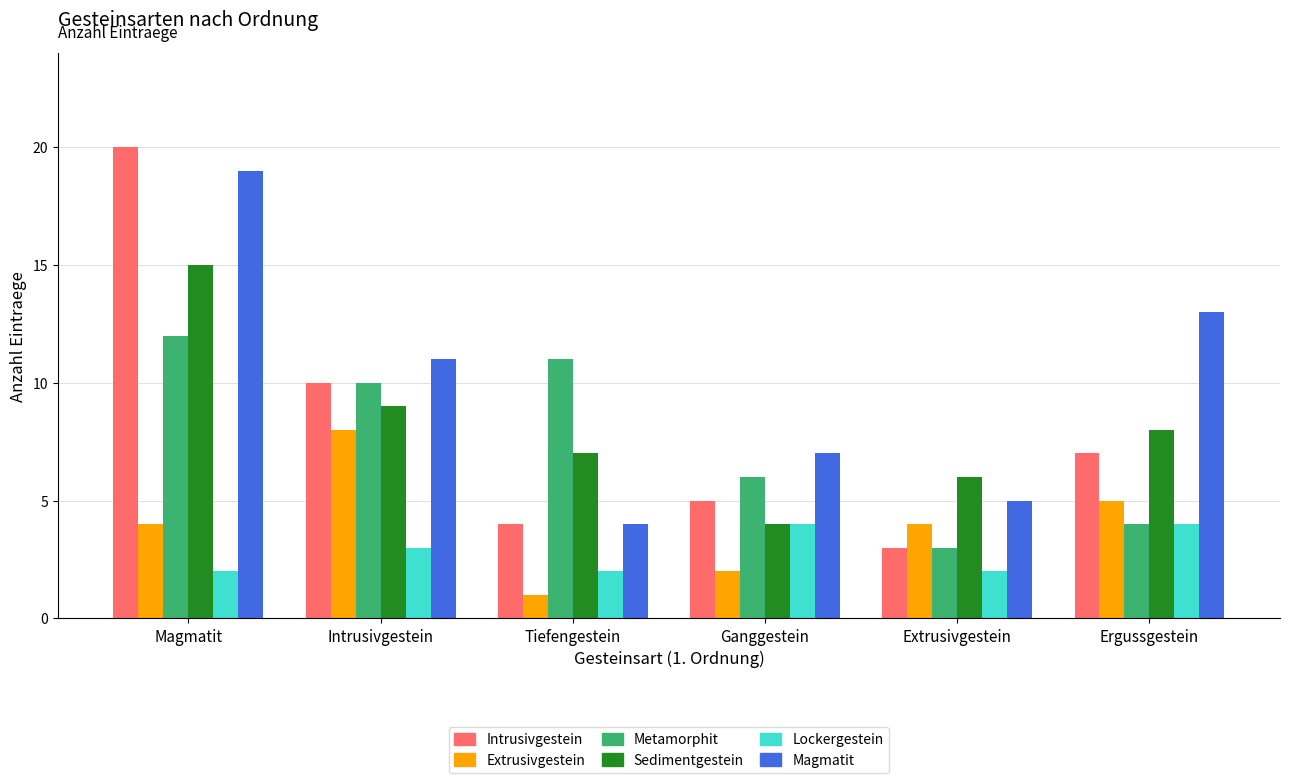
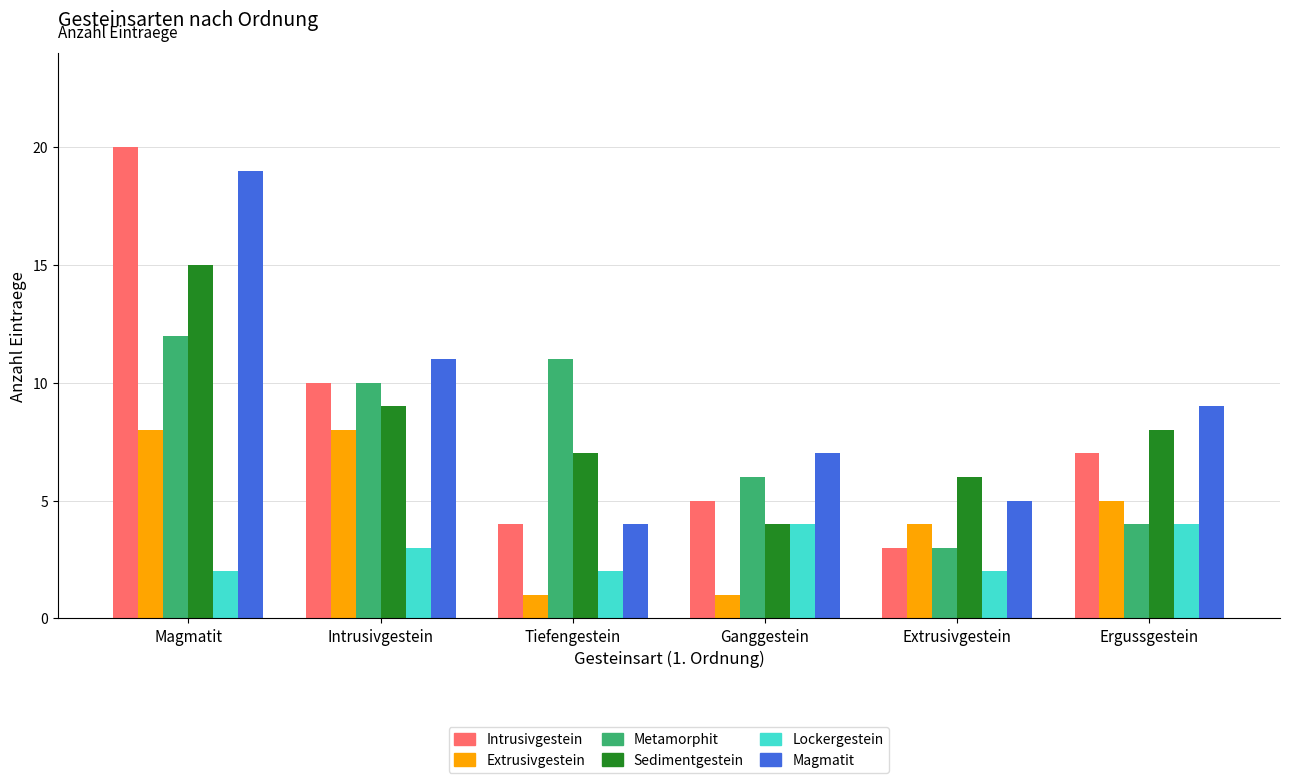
Extrusivgestein, Magmatit: 4 -> 8
Extrusivgestein, Ganggestein: 2 -> 1
Magmatit, Ergussgestein: 13 -> 9
